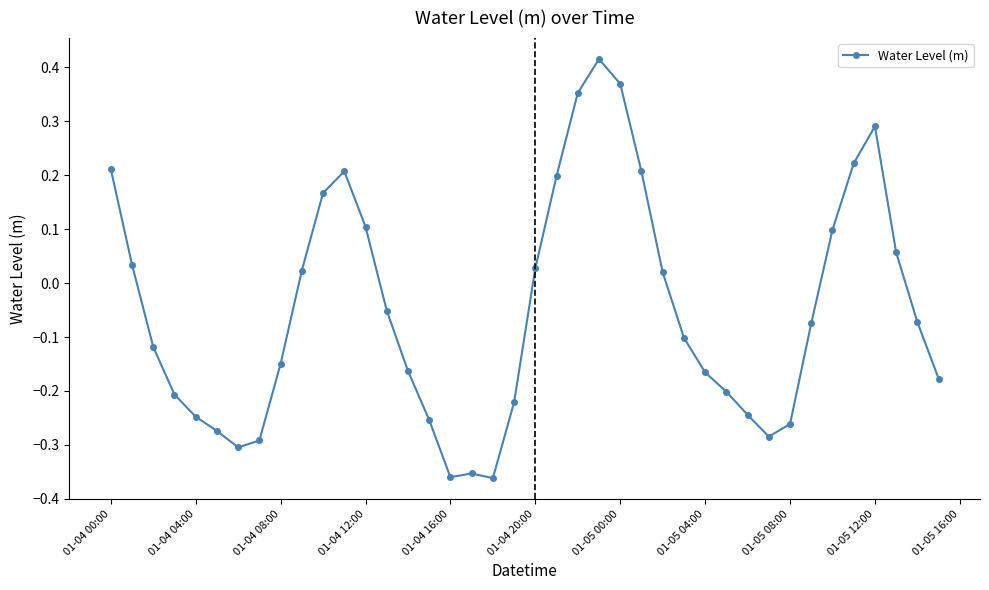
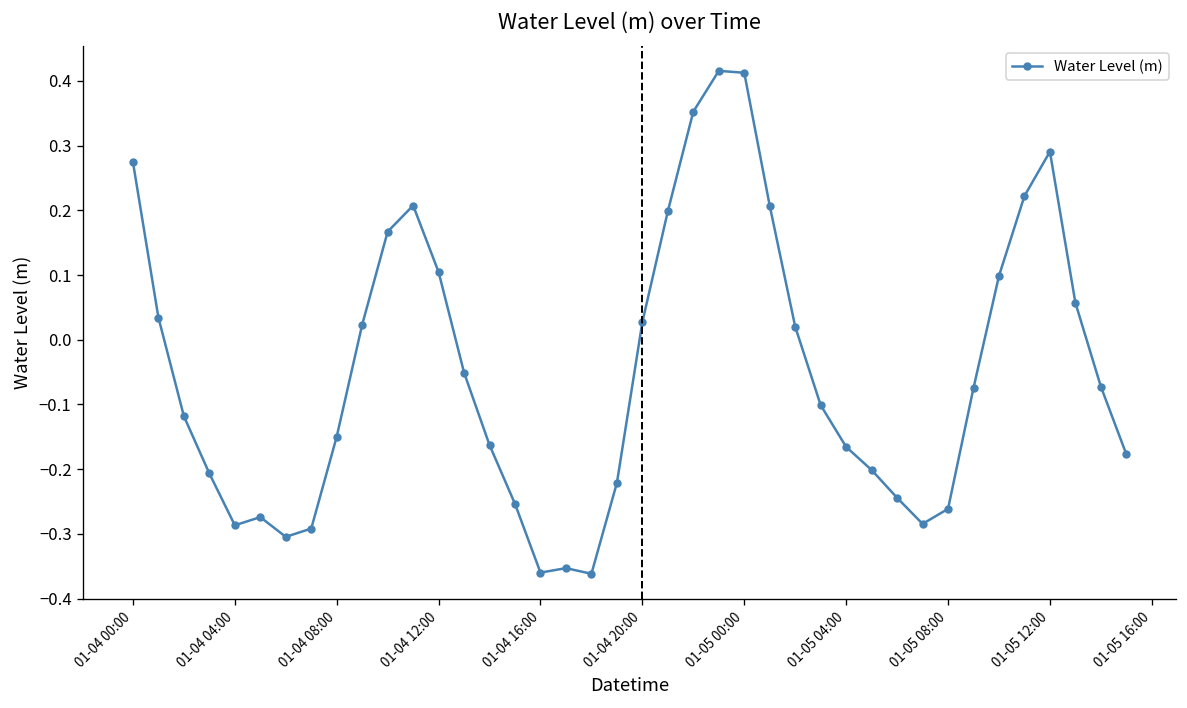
01-04 00:00: 0.21 -> 0.27
01-04 04:00: -0.25 -> -0.29
01-05 00:00: 0.37 -> 0.41
